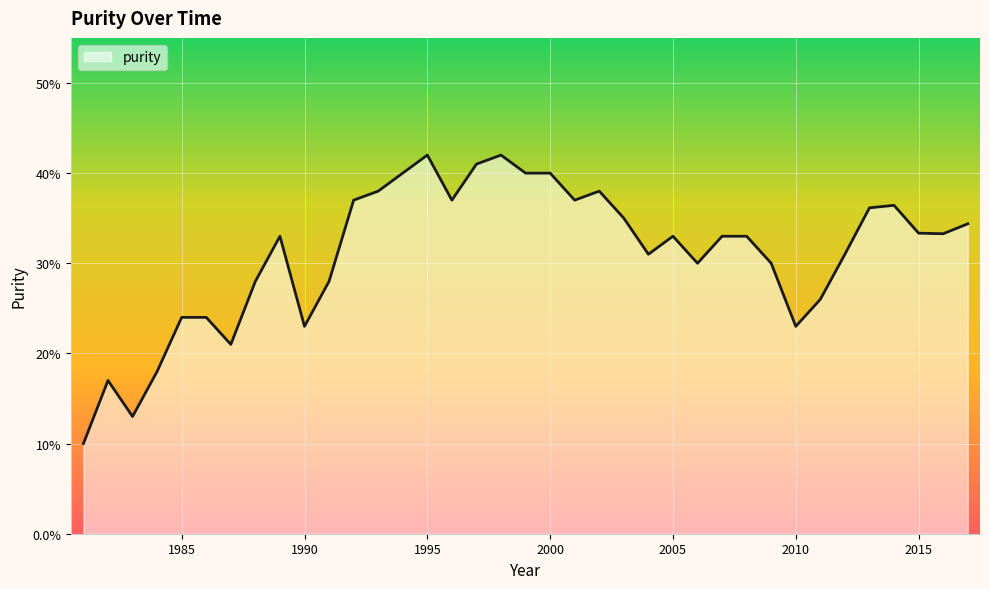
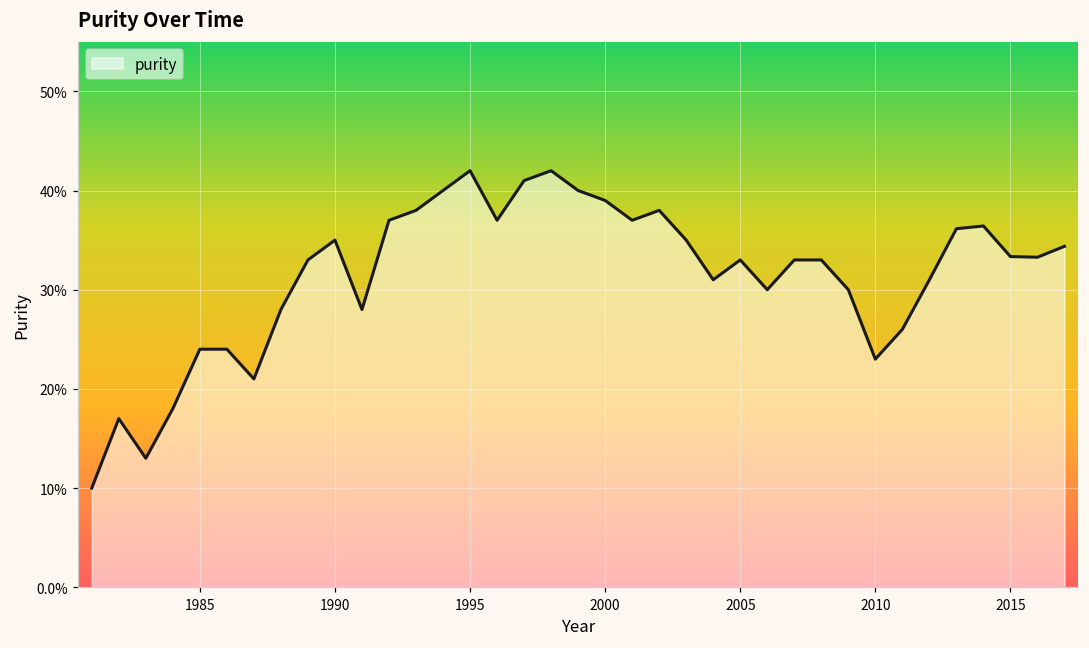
1990: 23% -> 35%
2000: 40% -> 39%
